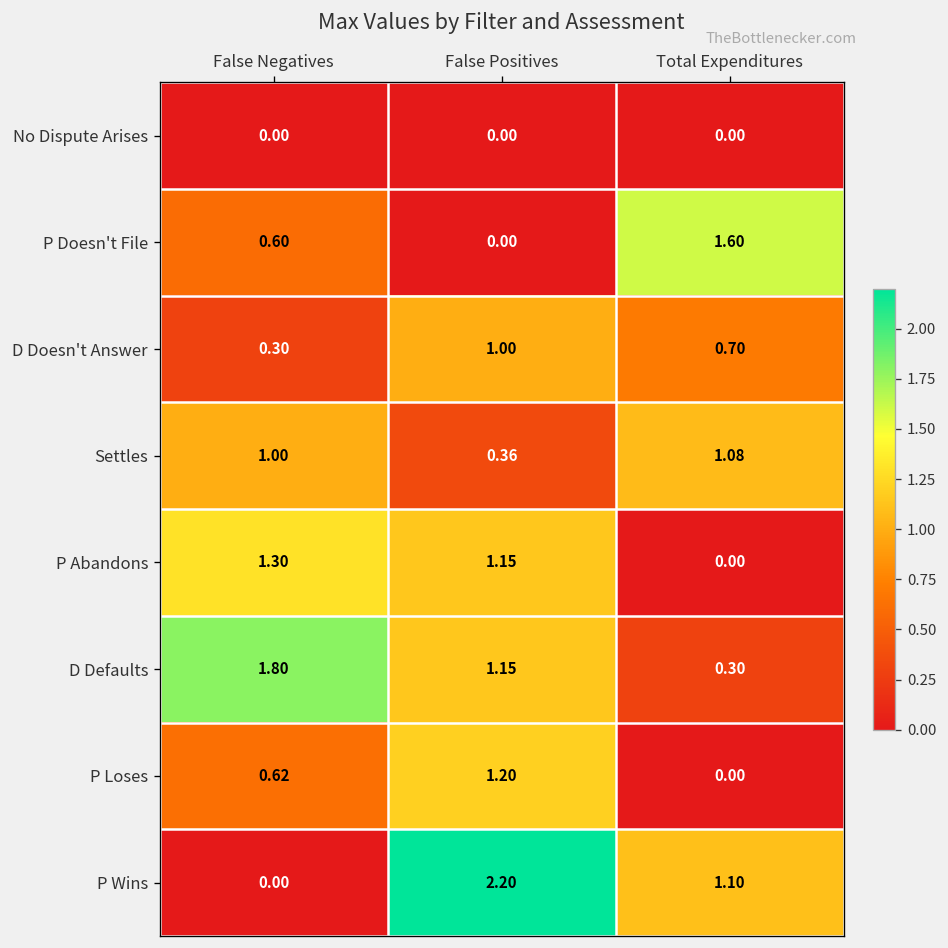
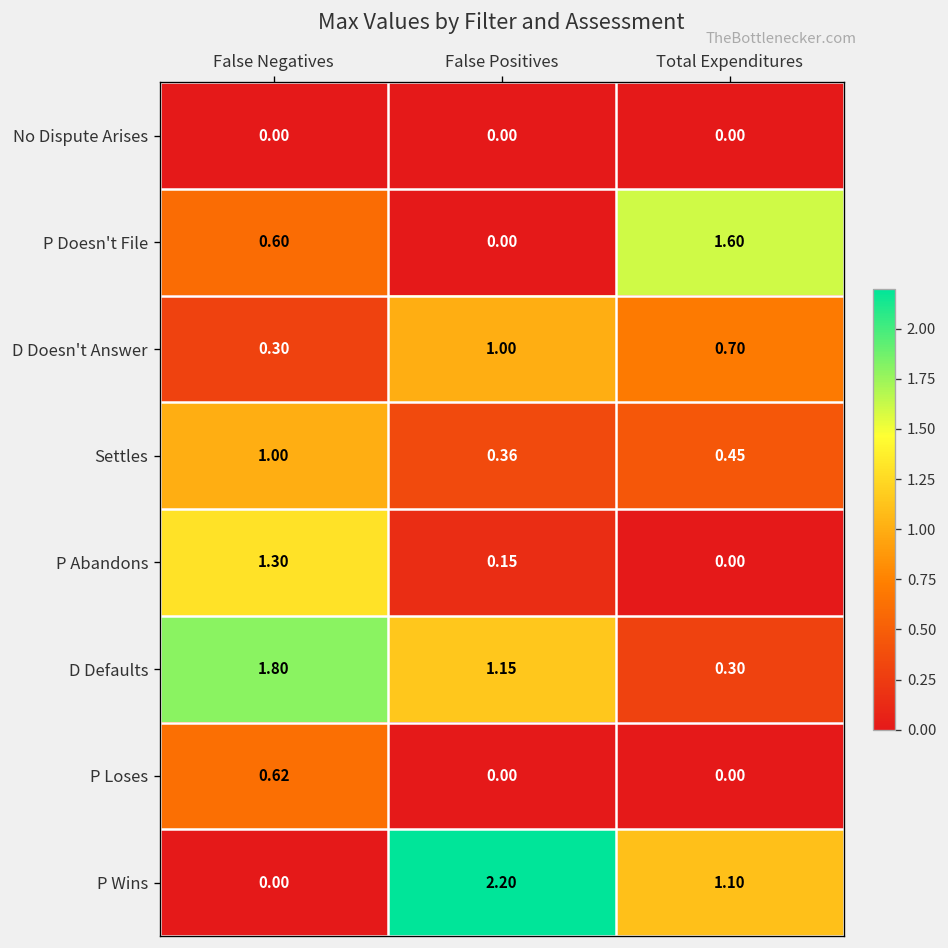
Settles, Total Expenditures: 1.08 -> 0.45
P Abandons, False Positives: 1.15 -> 0.15
P Loses, False Positives: 1.20 -> 0.00
